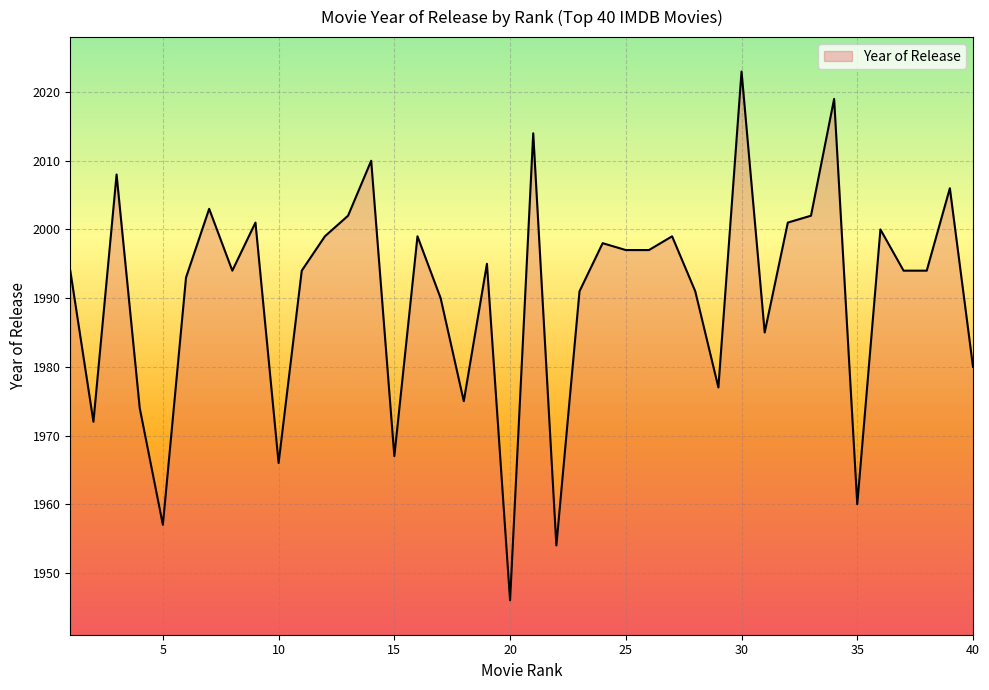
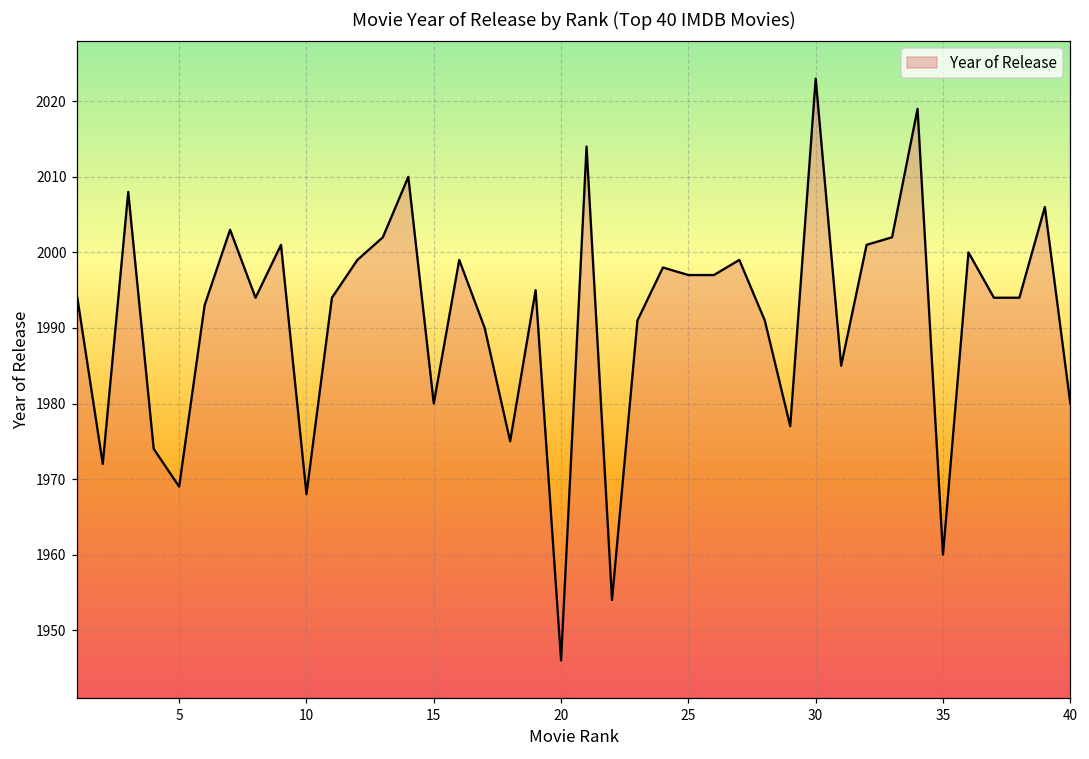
5: 1957 -> 1969
10: 1966 -> 1968
15: 1967 -> 1980
